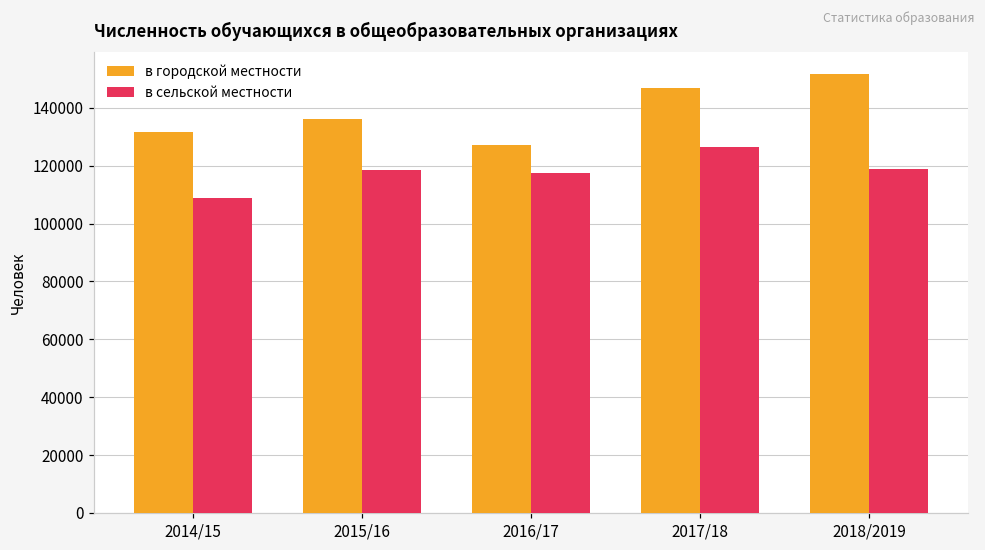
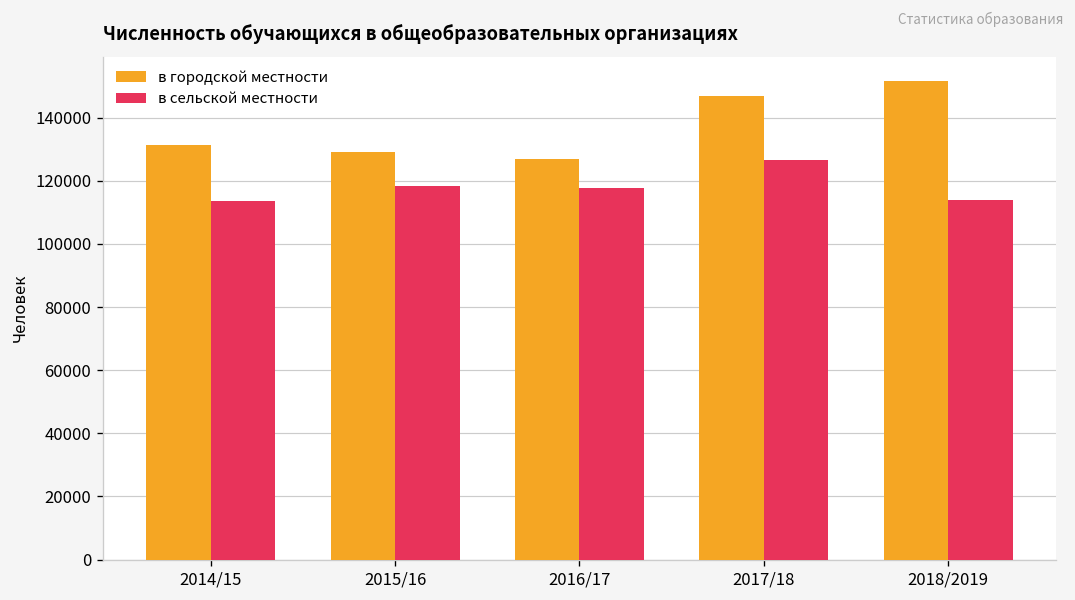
в сельской местности, 2014/15: 109000 -> 114000
в городской местности, 2015/16: 136000 -> 129000
в сельской местности, 2018/2019: 119000 -> 114000
